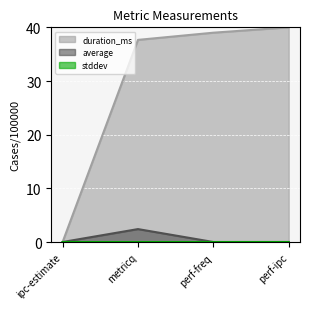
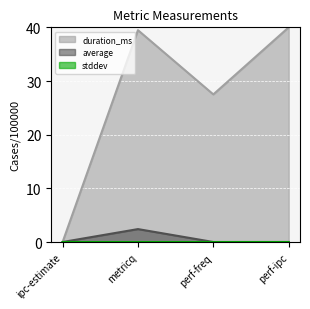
duration_ms, metricq: 38 -> 39
duration_ms, perf-freq: 39 -> 28
